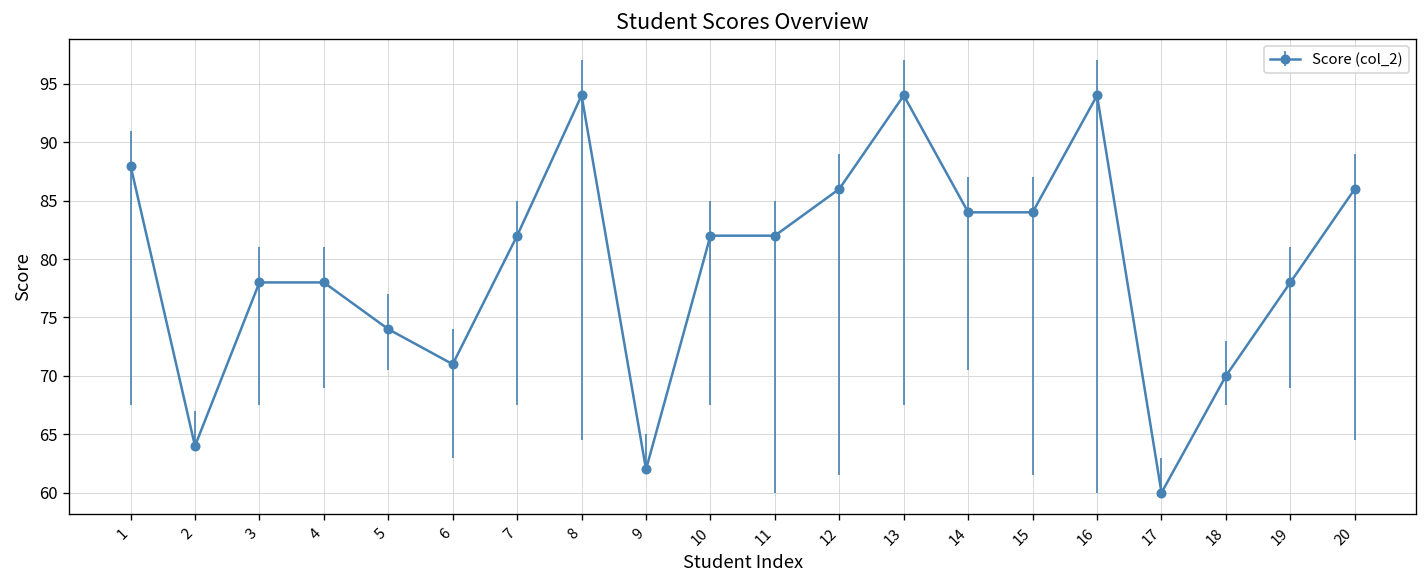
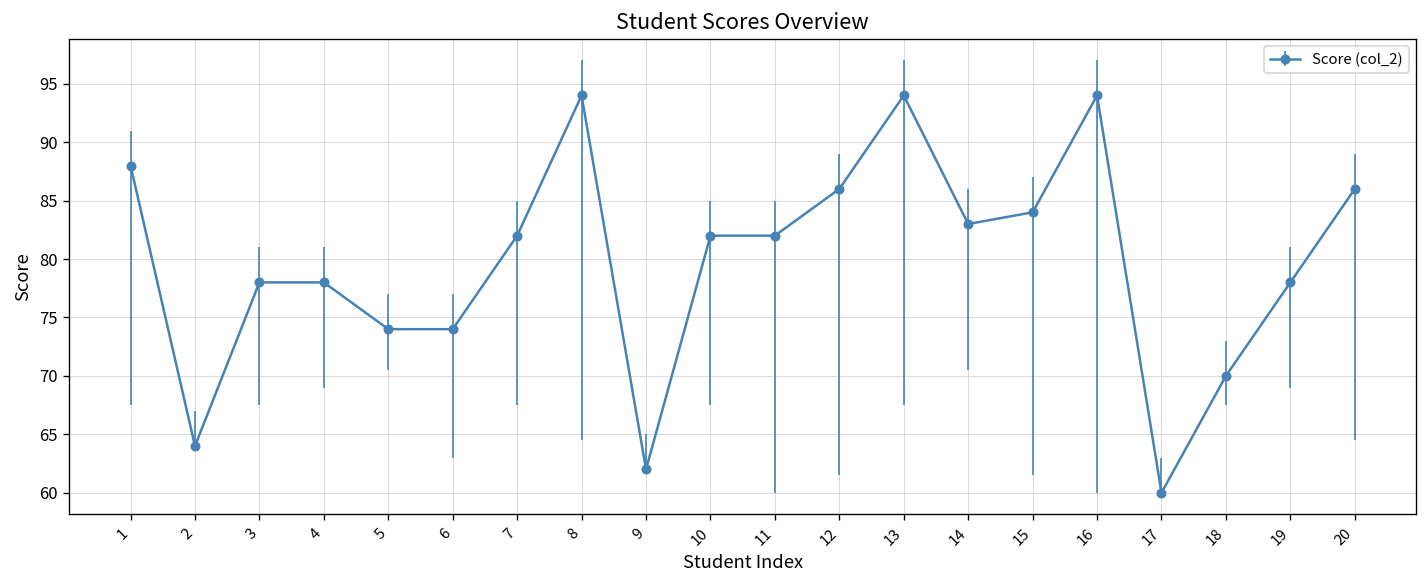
6: 71 -> 74
14: 84 -> 83
